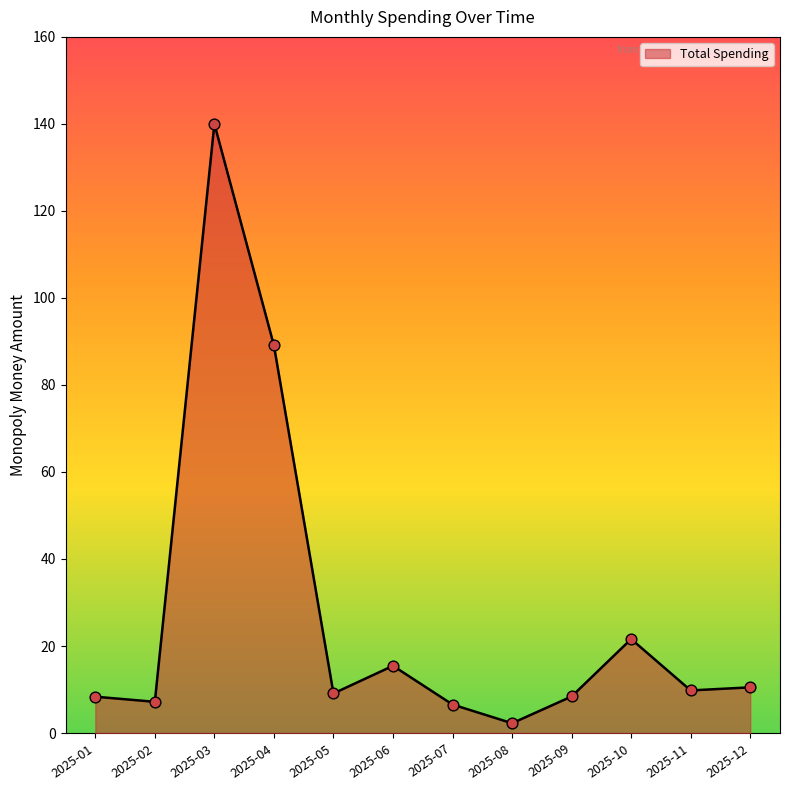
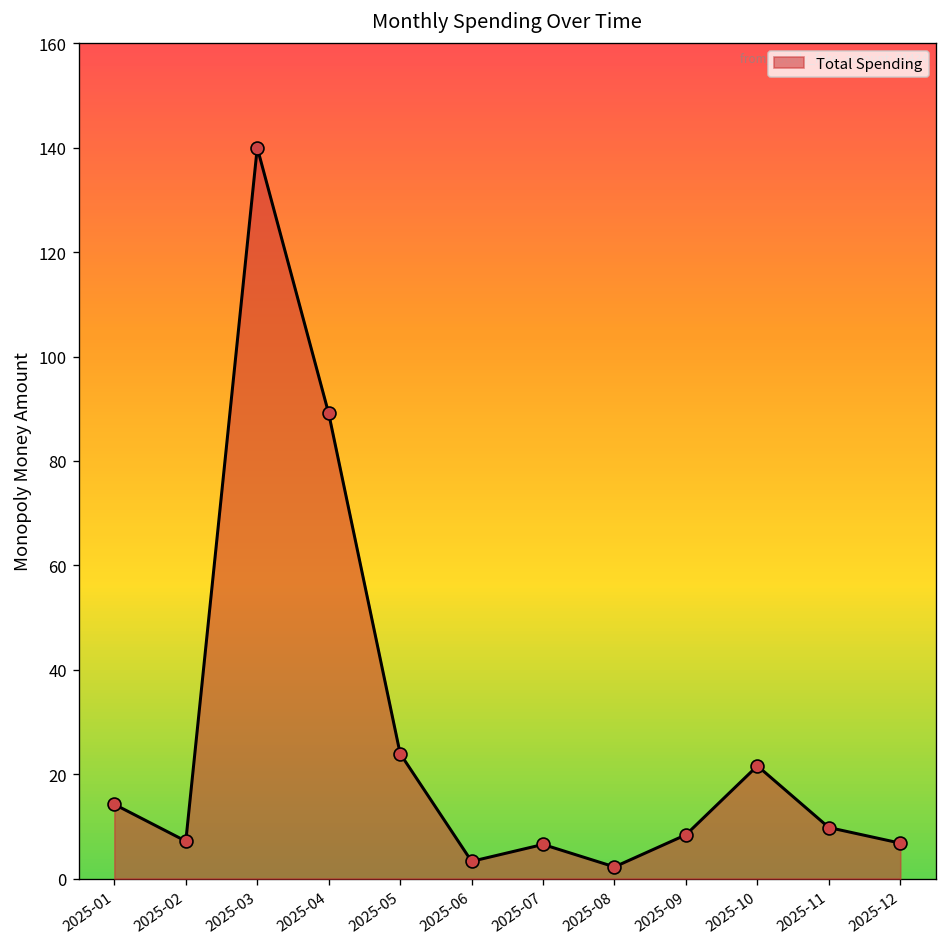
2025-01: 8 -> 14
2025-05: 9 -> 24
2025-06: 15 -> 3
2025-12: 11 -> 7
